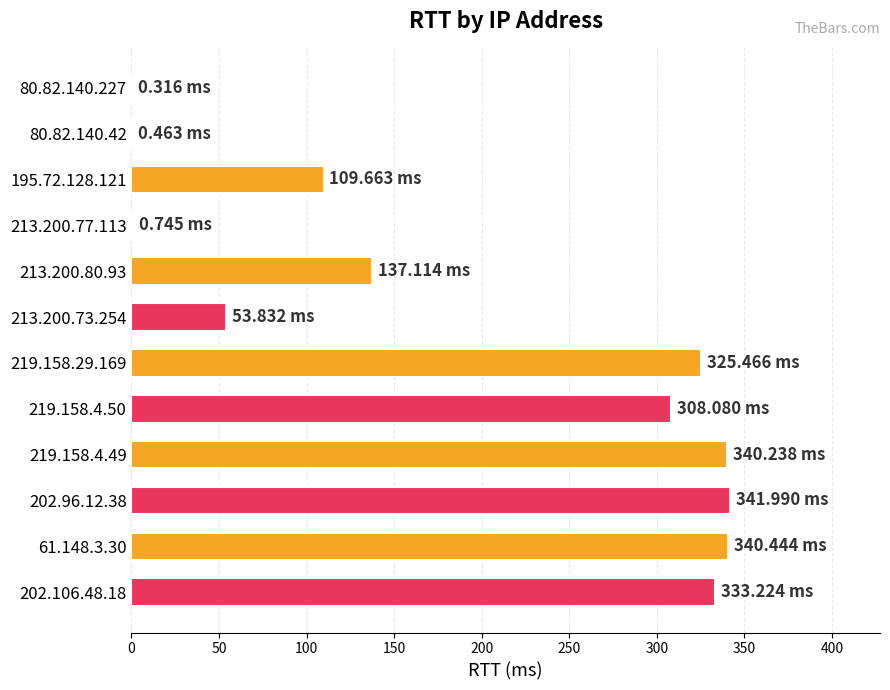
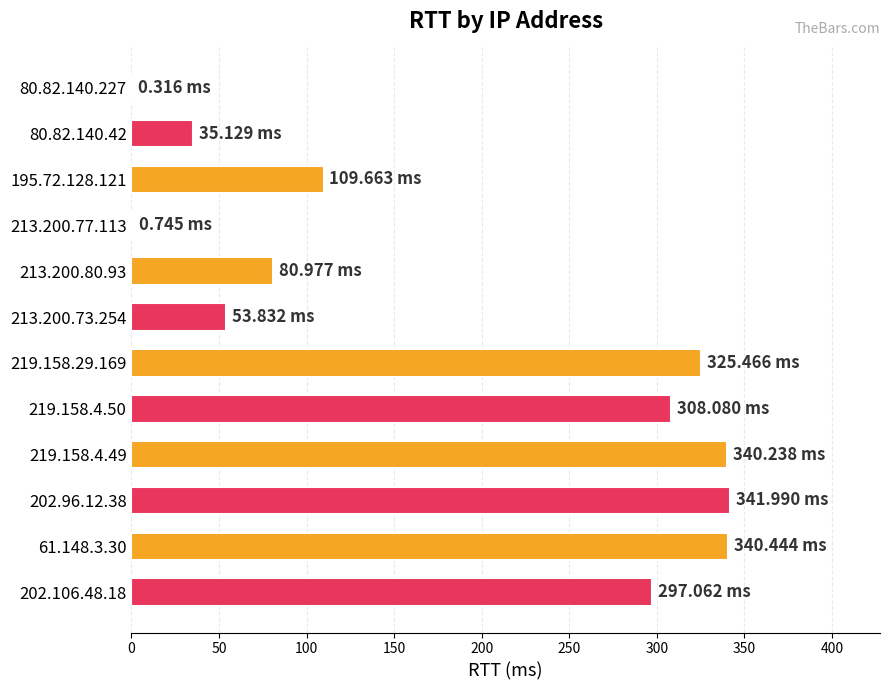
80.82.140.42: 0.463 -> 35.129
213.200.80.93: 137.114 -> 80.977
202.106.48.18: 333.224 -> 297.062
